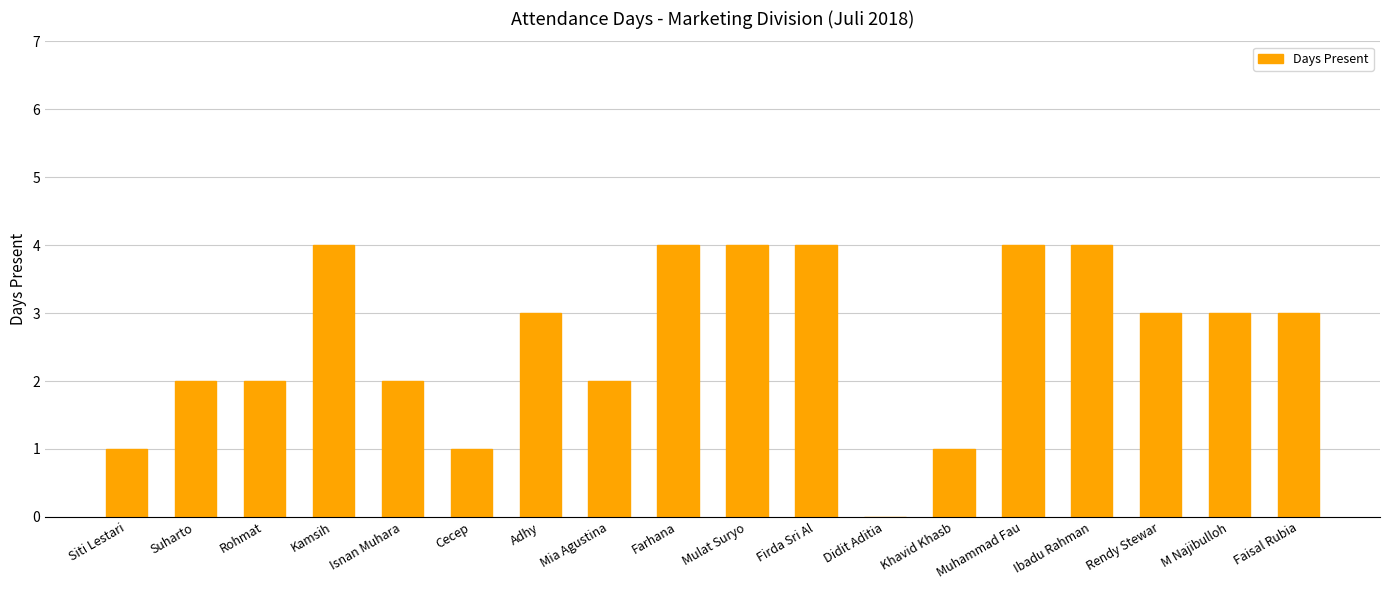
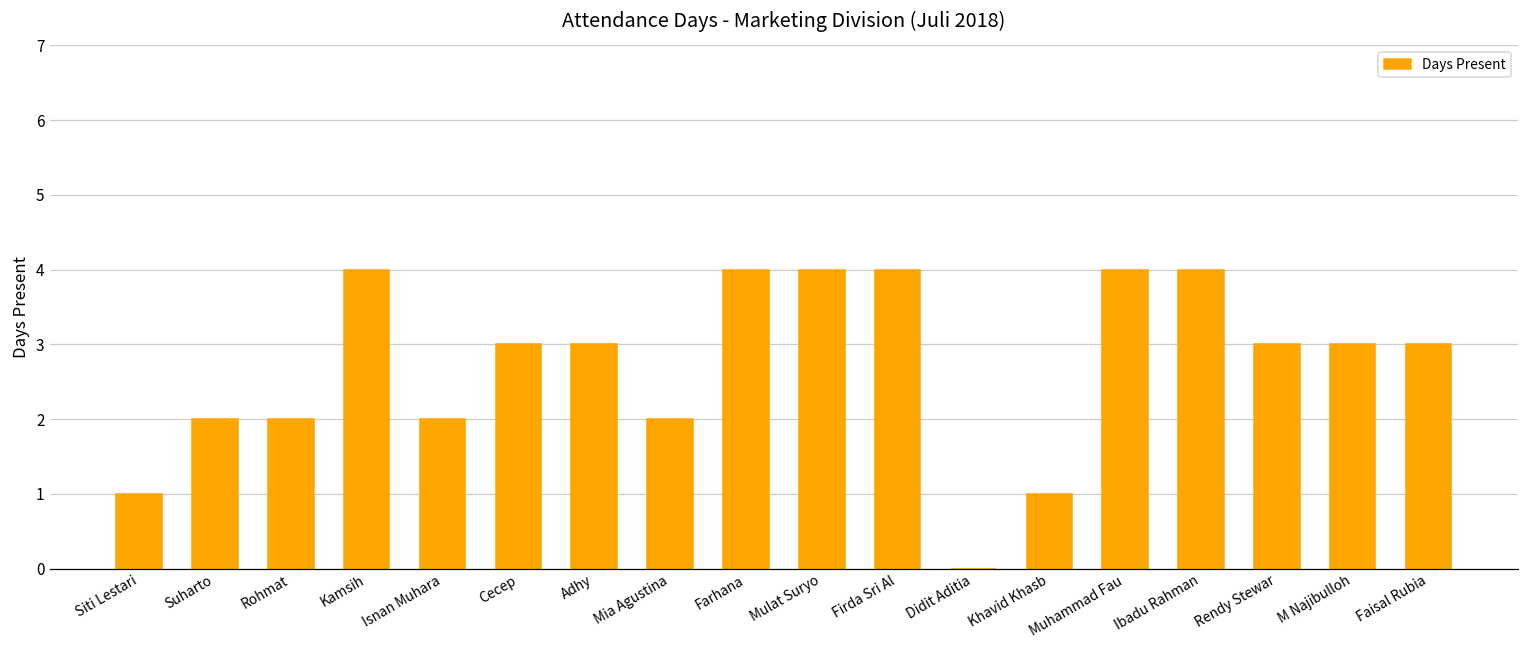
Cecep: 1 -> 3
